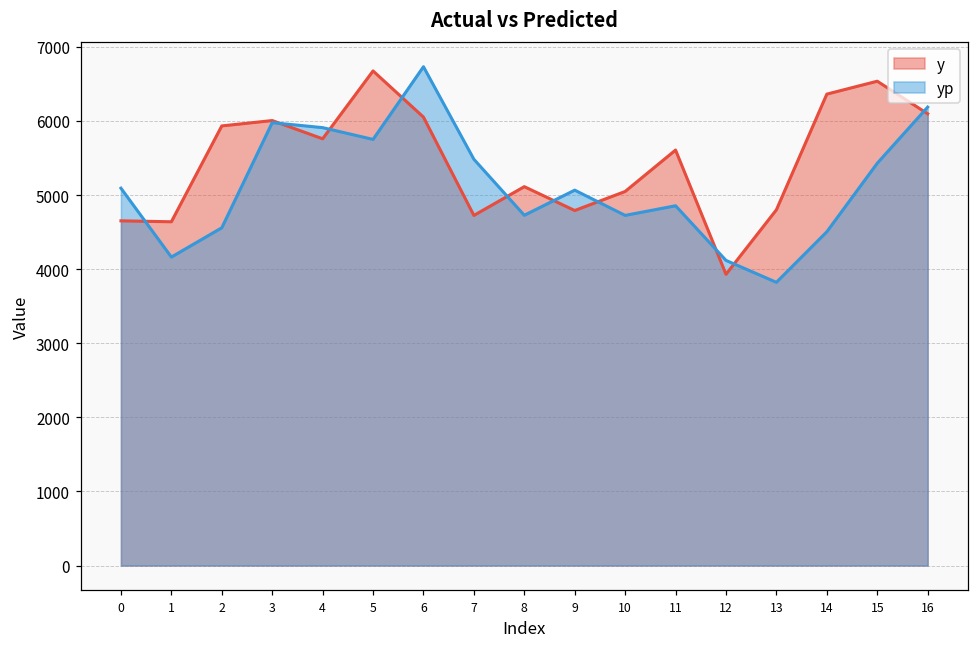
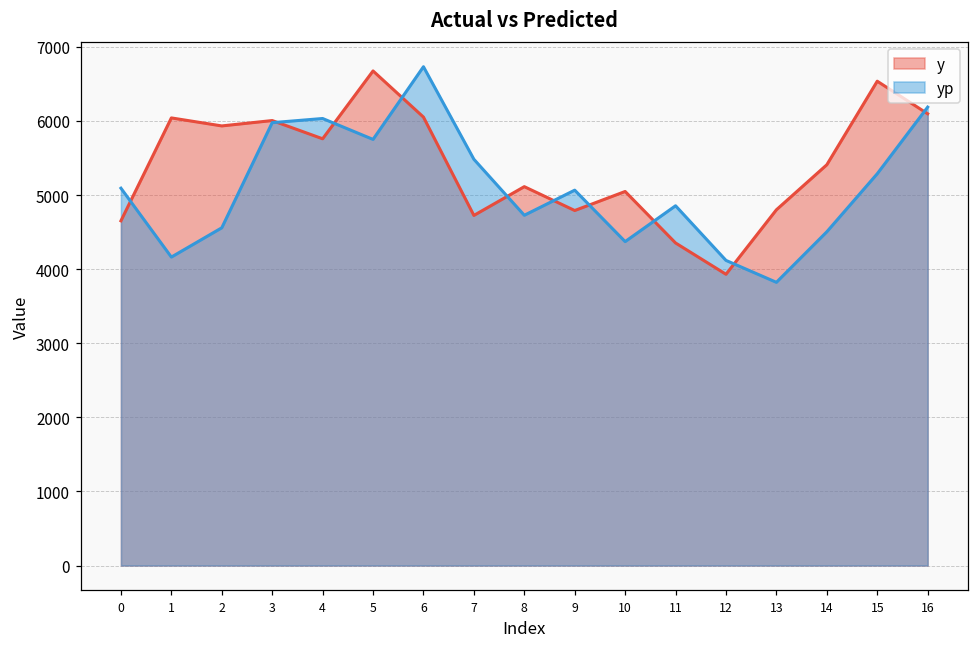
y, 1: 4600 -> 6000
yp, 4: 5900 -> 6000
yp, 10: 4700 -> 4400
y, 11: 5600 -> 4400
y, 14: 6400 -> 5400
yp, 15: 5400 -> 5300
